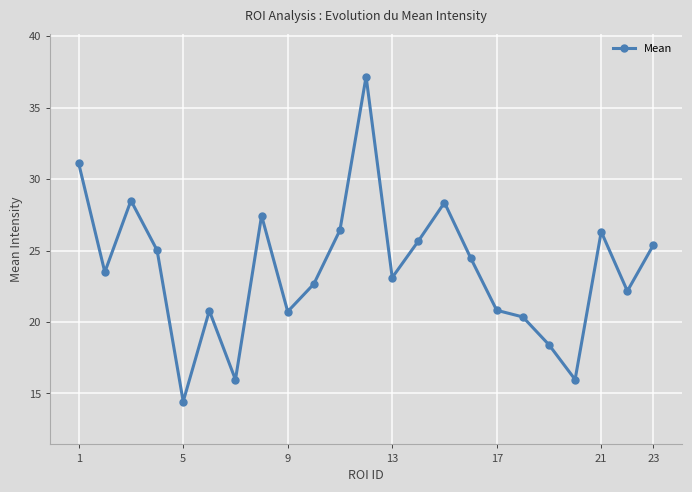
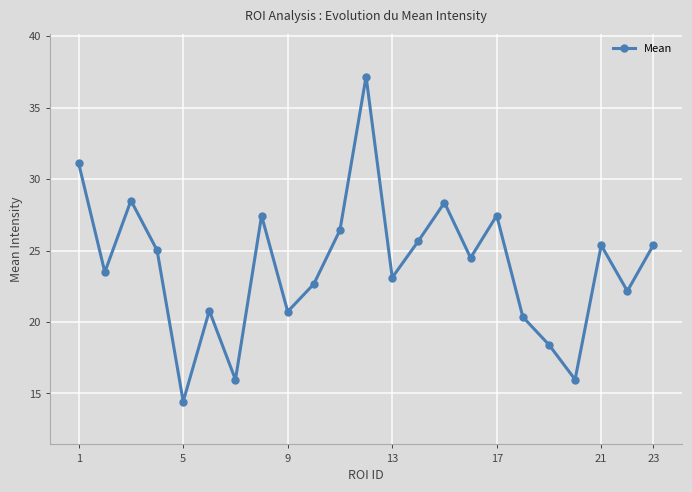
17: 20.8 -> 27.5
21: 26.3 -> 25.4
